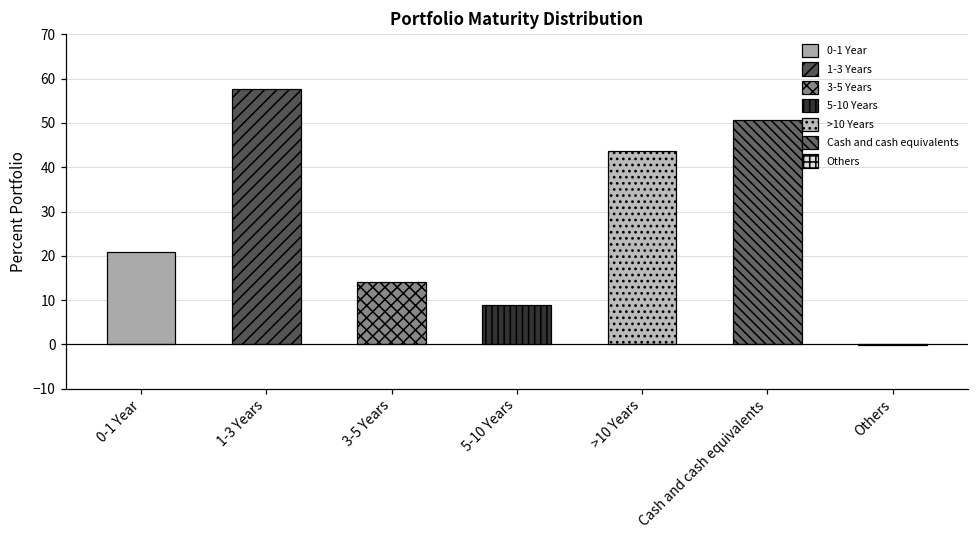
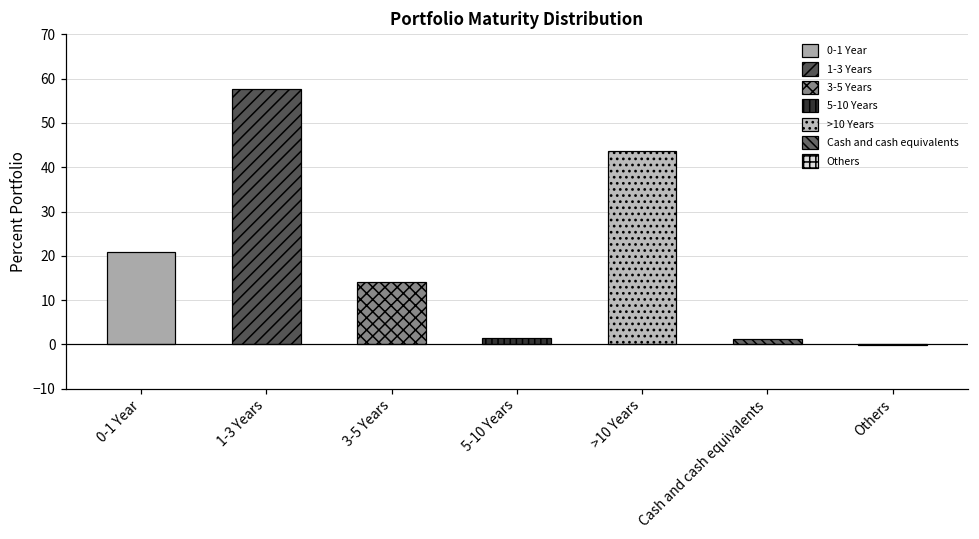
5-10 Years: 9 -> 2
Cash and cash equivalents: 51 -> 1
